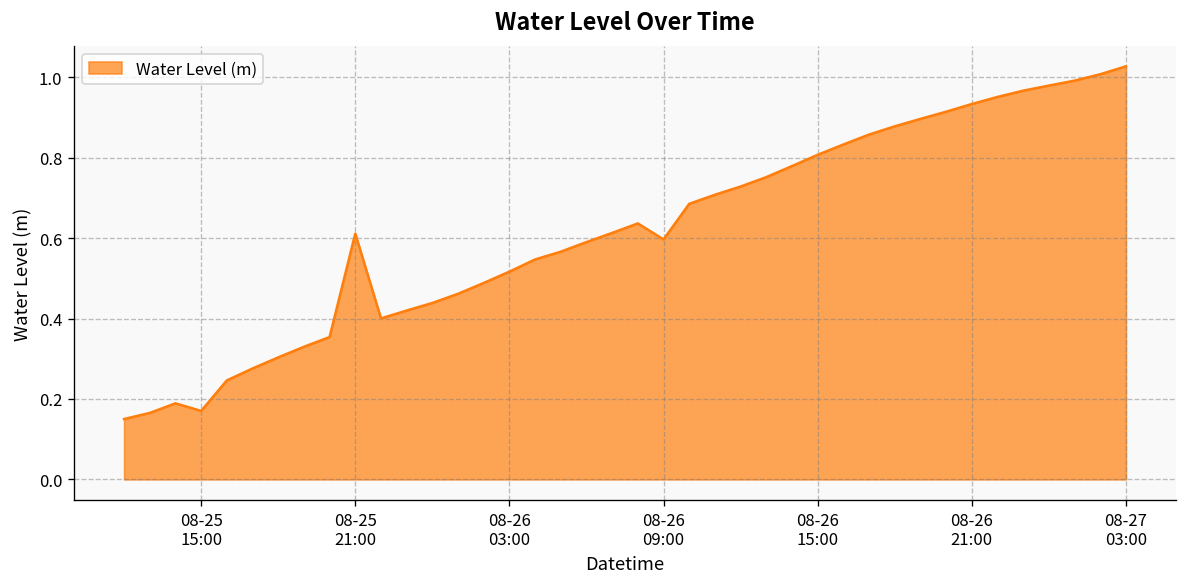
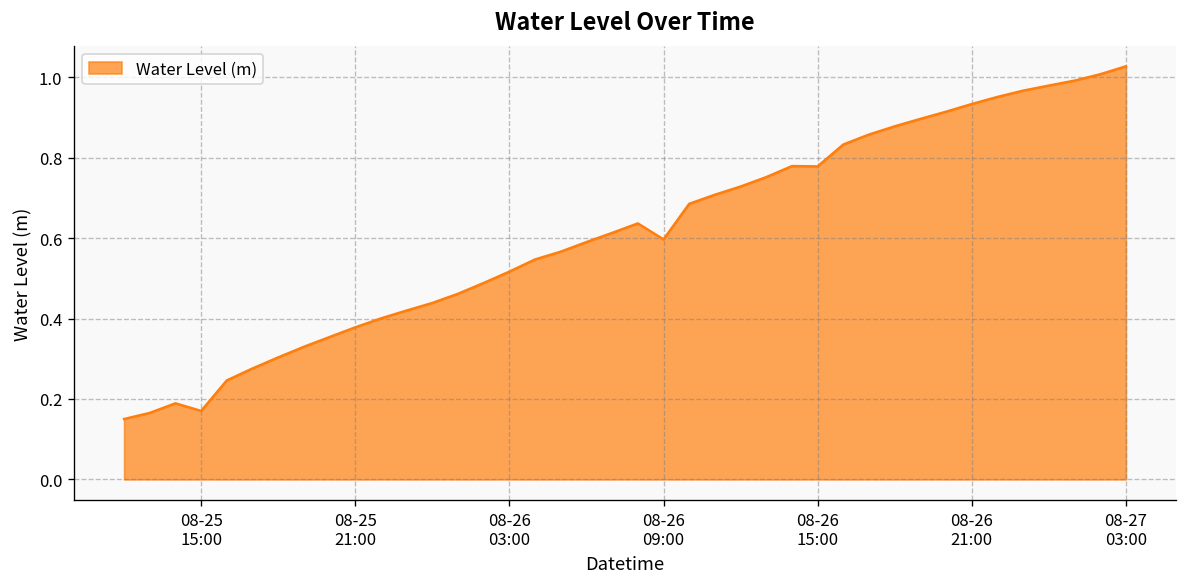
08-25 21:00: 0.61 -> 0.38
08-26 15:00: 0.81 -> 0.78
